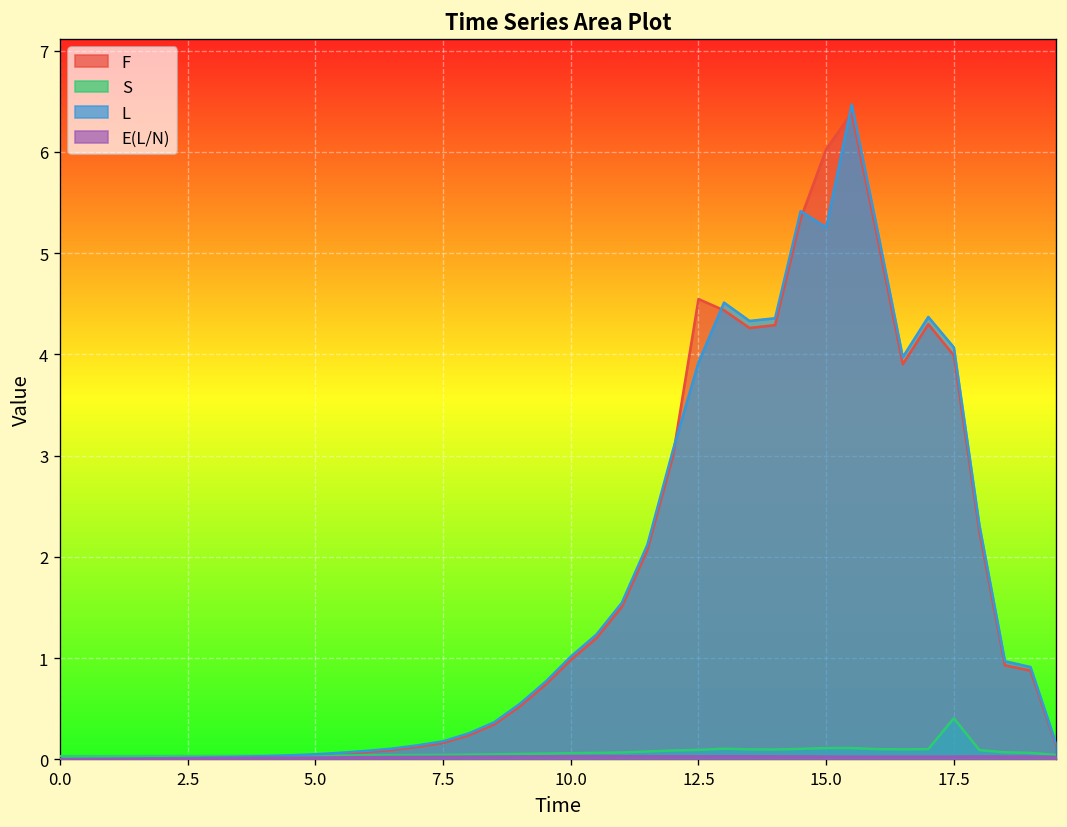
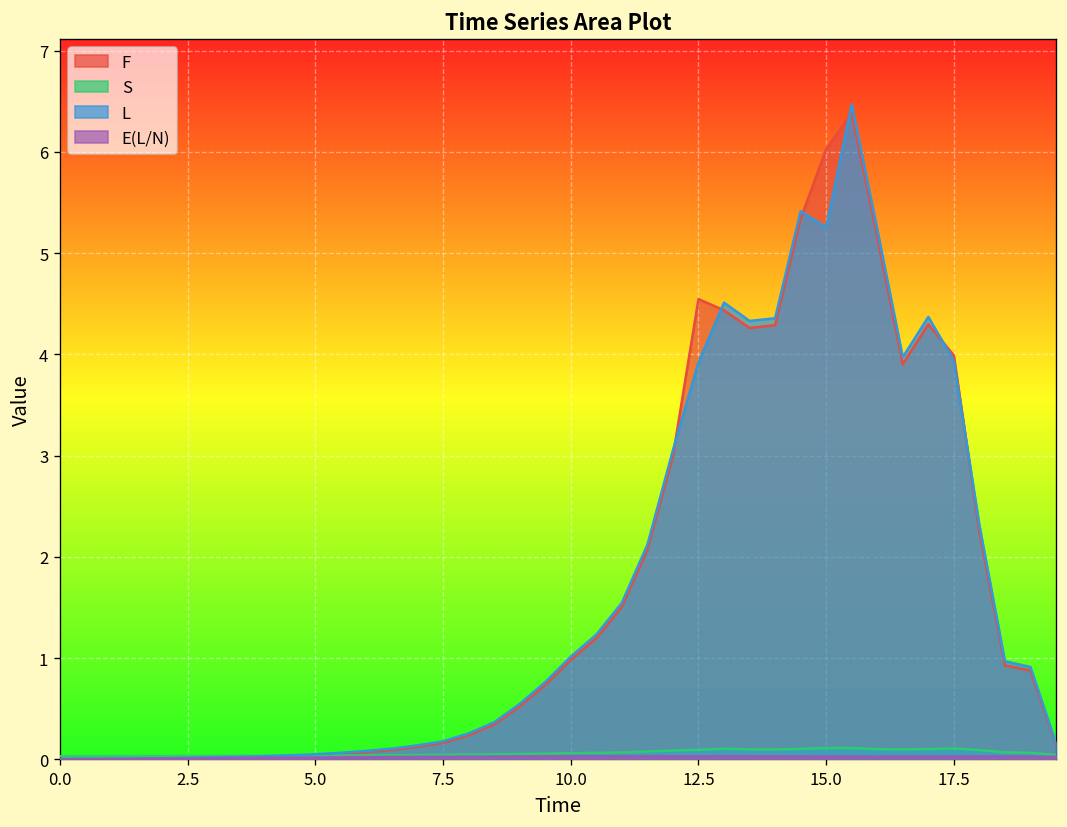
S, 17.5: 0.4 -> 0.1
L, 17.5: 4.1 -> 3.9
